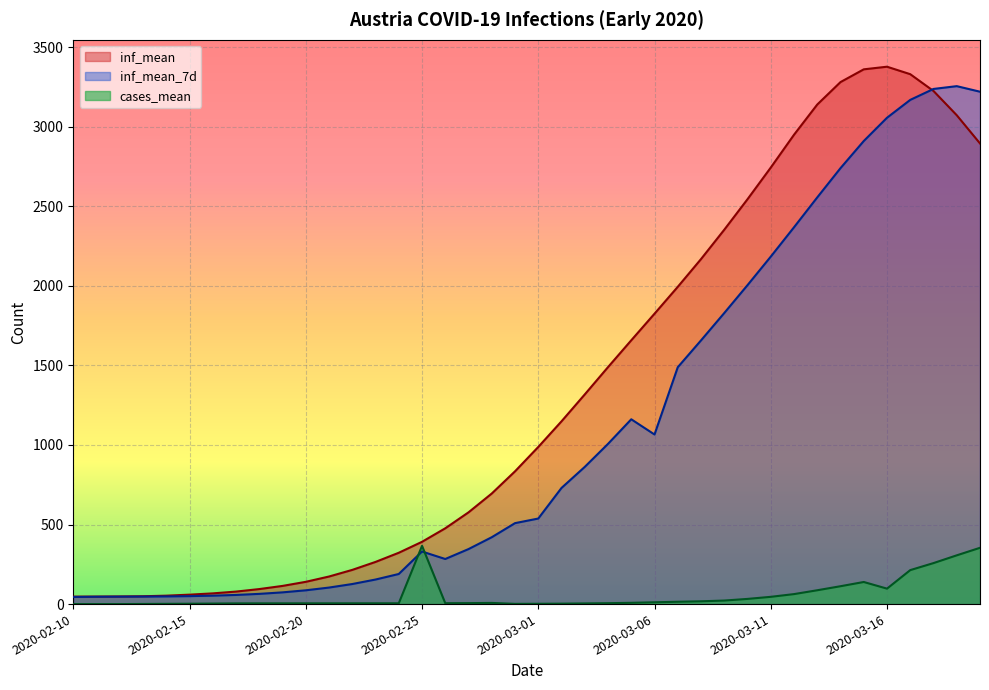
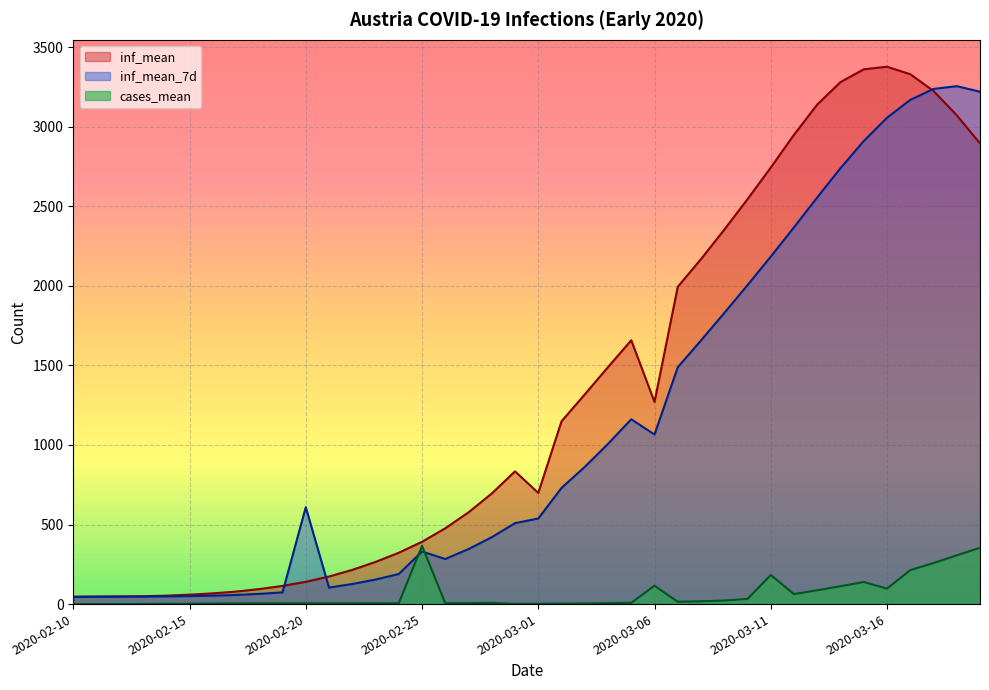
inf_mean_7d, 2020-02-20: 90 -> 610
inf_mean, 2020-03-01: 990 -> 700
inf_mean, 2020-03-06: 1820 -> 1270
cases_mean, 2020-03-06: 10 -> 120
cases_mean, 2020-03-11: 50 -> 180
